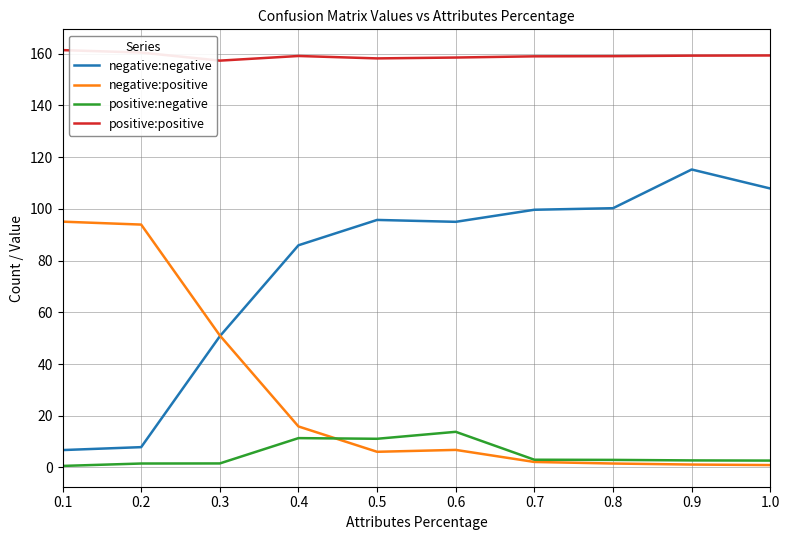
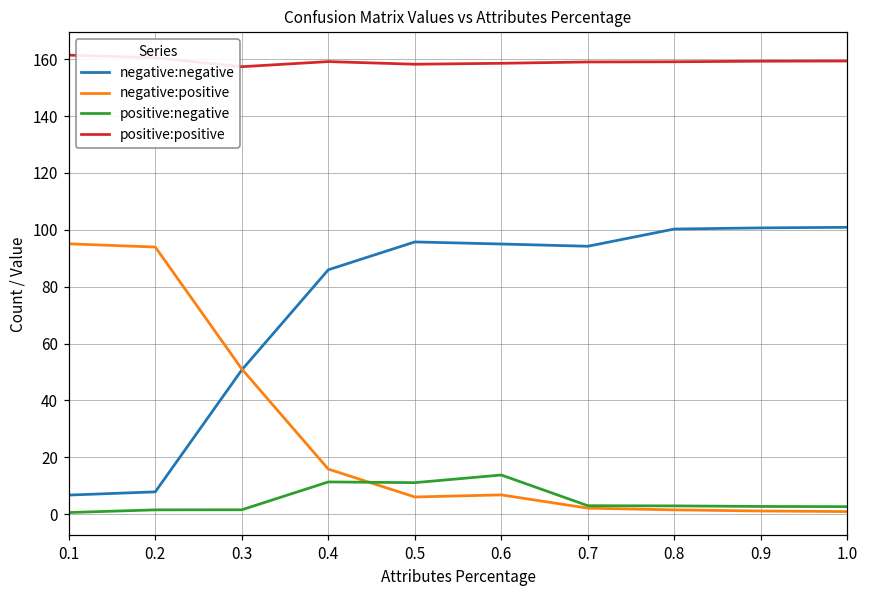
negative:negative, 0.7: 100 -> 94
negative:negative, 0.9: 115 -> 101
negative:negative, 1.0: 108 -> 101
